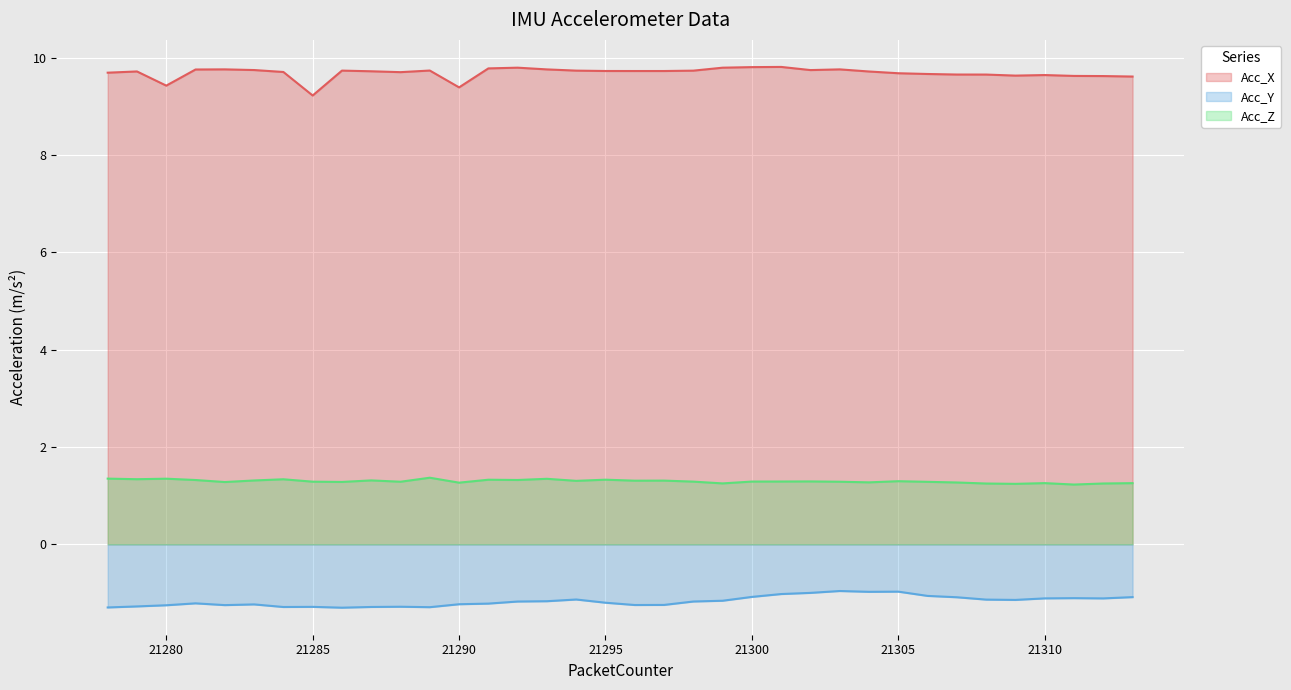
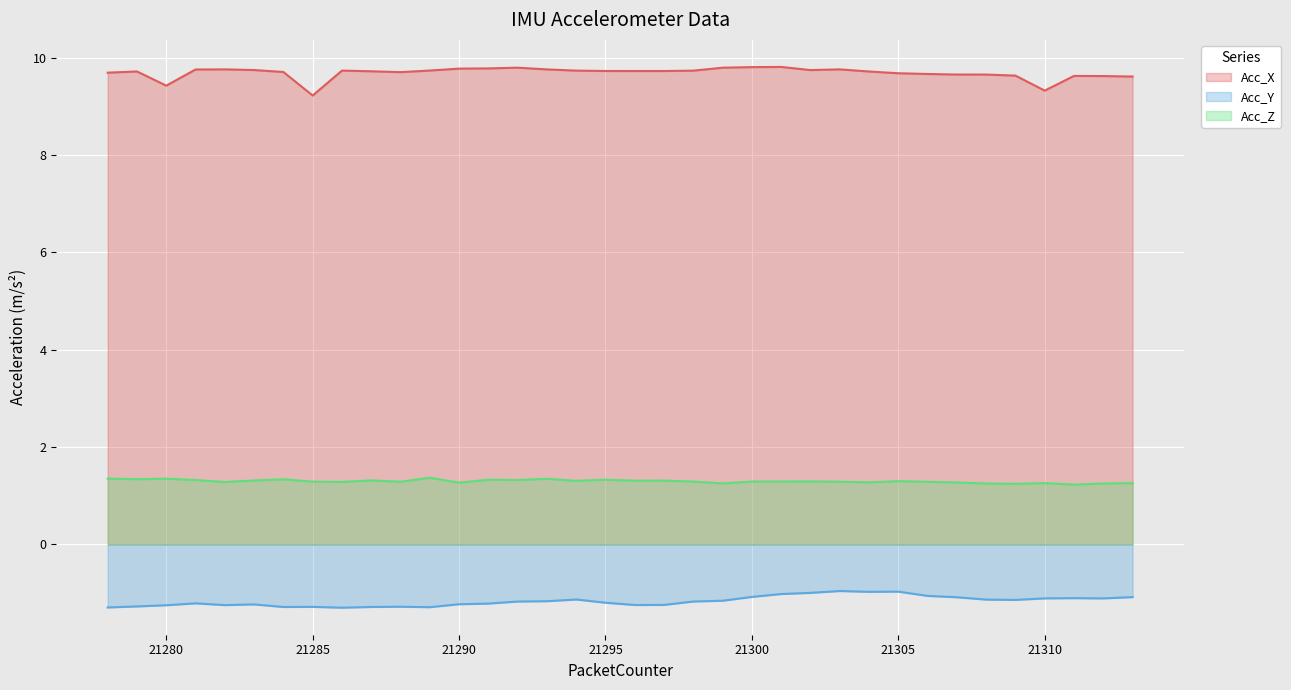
Acc_X, 21290: 9.4 -> 9.8
Acc_X, 21310: 9.6 -> 9.3
